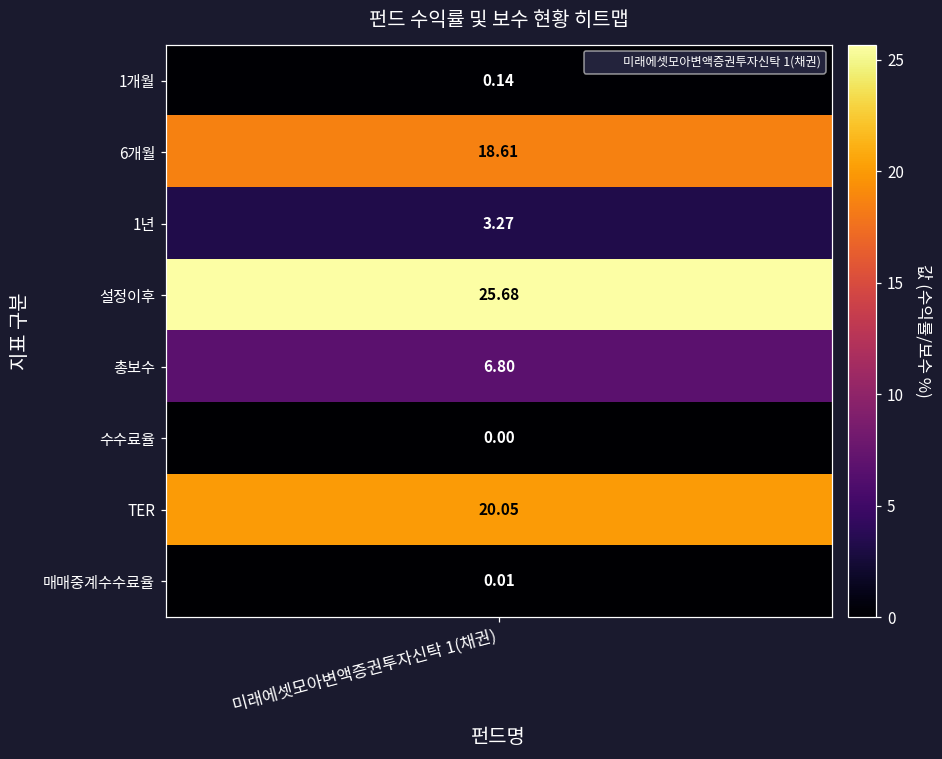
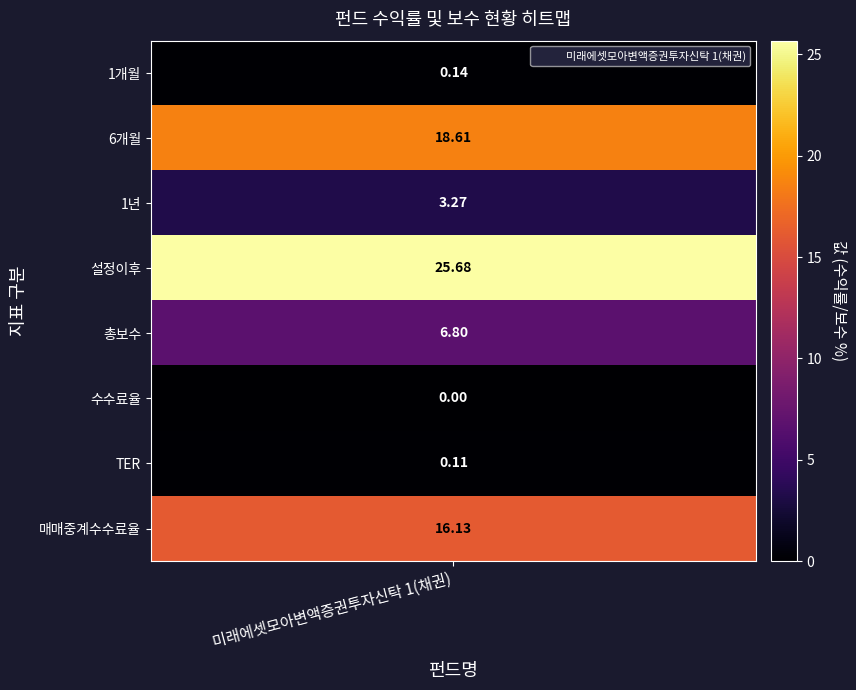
TER, 미래에셋모아변액증권투자신탁 1(채권): 20.05 -> 0.11
매매중계수수료율, 미래에셋모아변액증권투자신탁 1(채권): 0.01 -> 16.13
